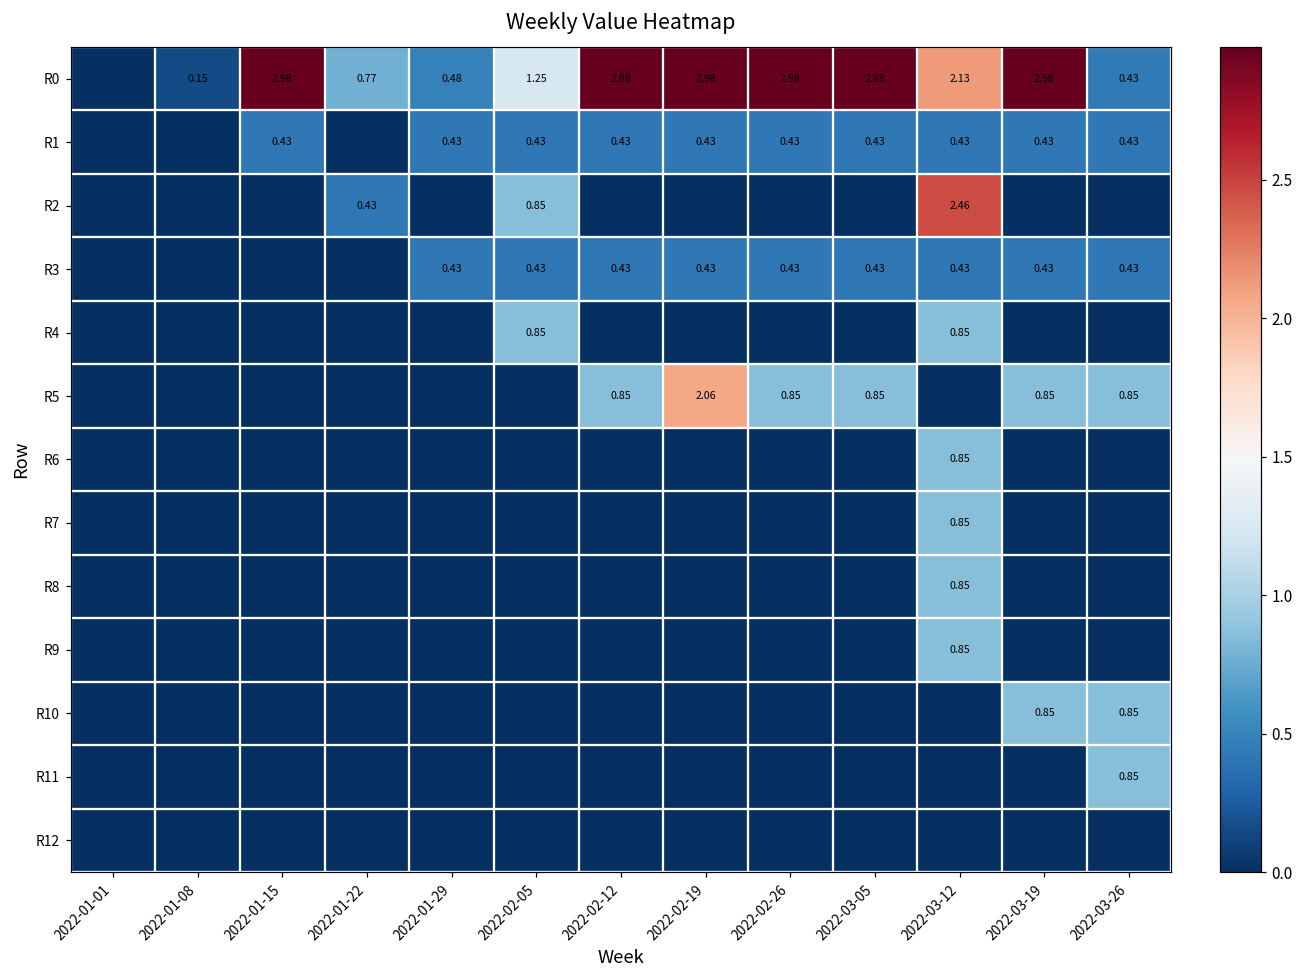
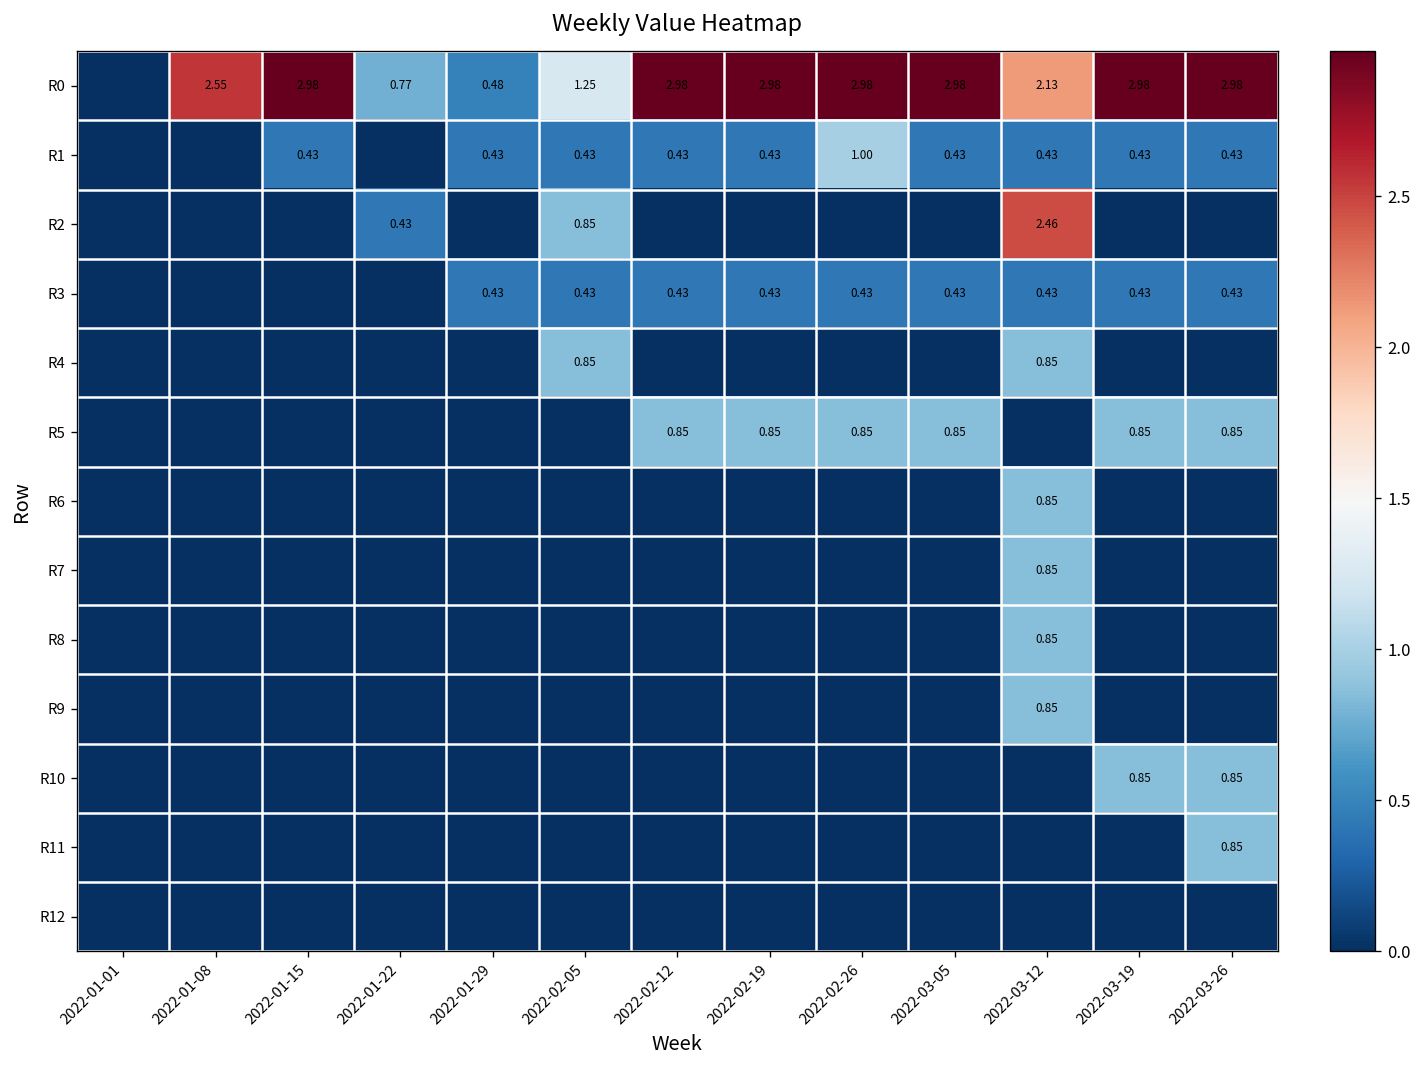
R0, 2022-01-08: 0.15 -> 2.55
R0, 2022-03-26: 0.43 -> 2.98
R1, 2022-02-26: 0.43 -> 1.00
R5, 2022-02-19: 2.06 -> 0.85
